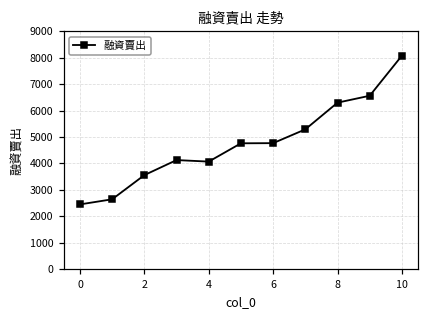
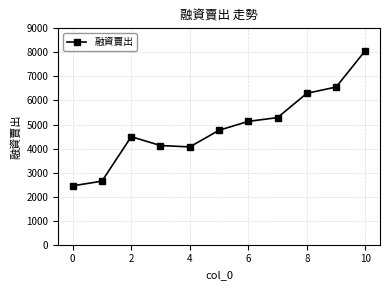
2: 3600 -> 4500
6: 4800 -> 5100
